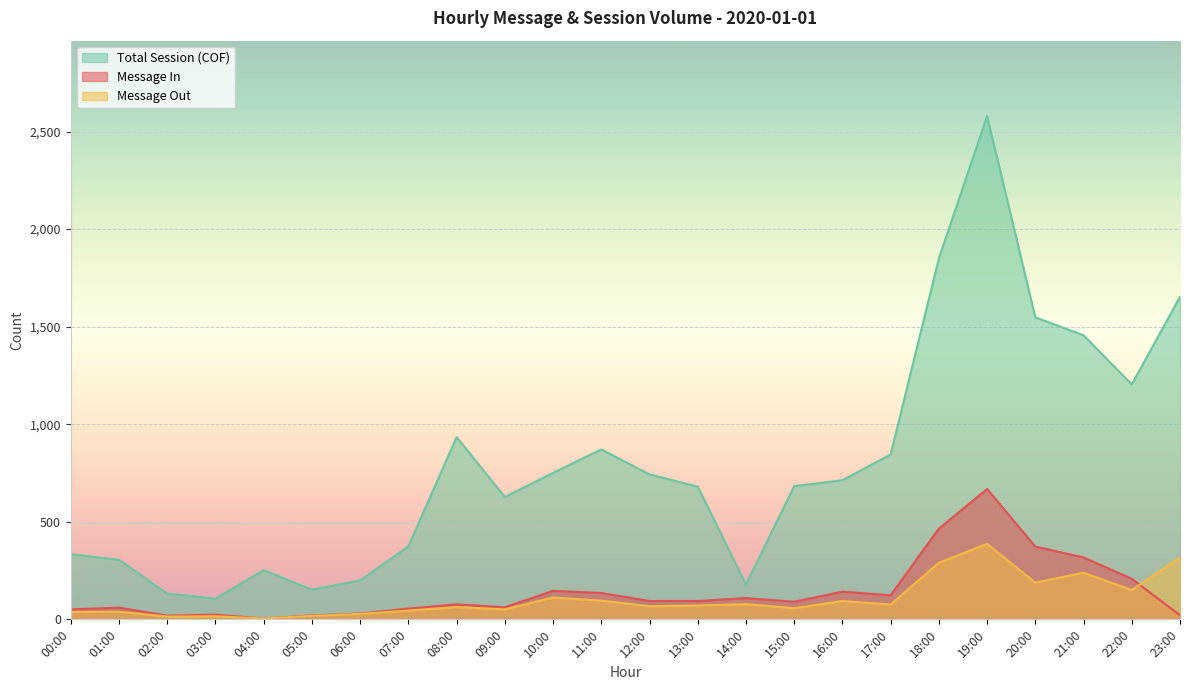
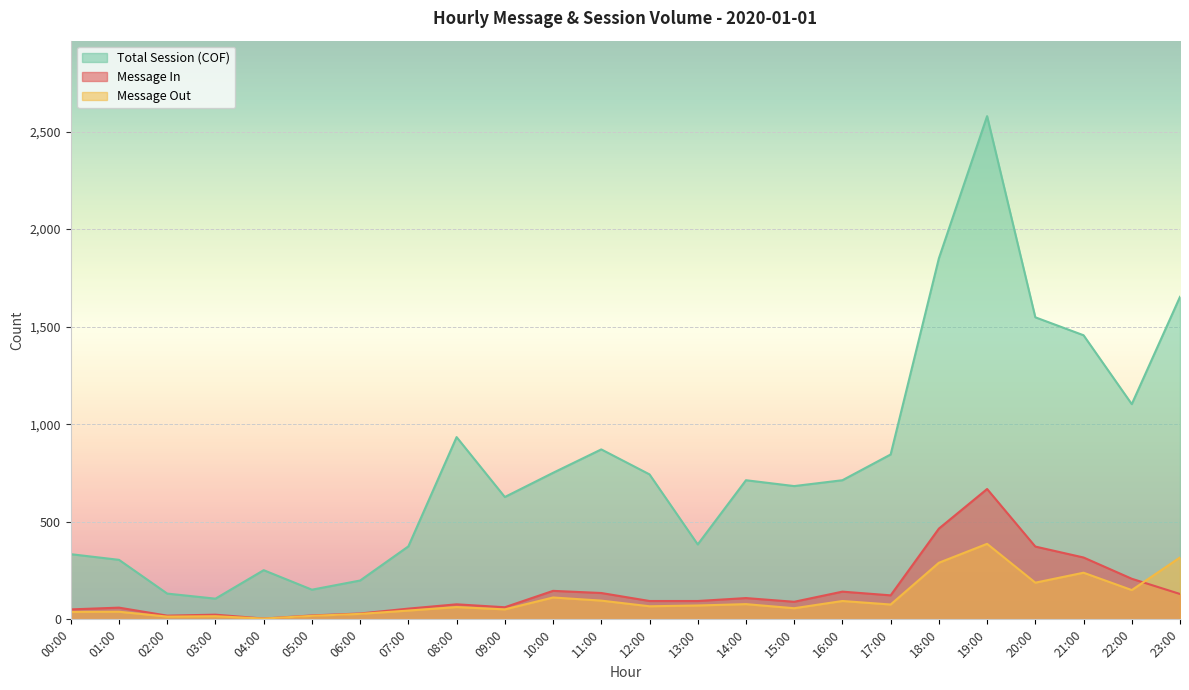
Total Session (COF), 13:00: 680 -> 380
Total Session (COF), 14:00: 180 -> 710
Total Session (COF), 22:00: 1,200 -> 1,100
Message In, 23:00: 20 -> 130
